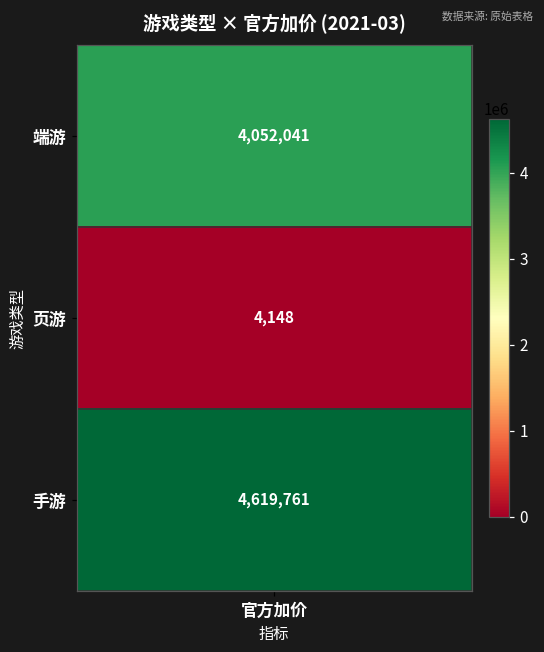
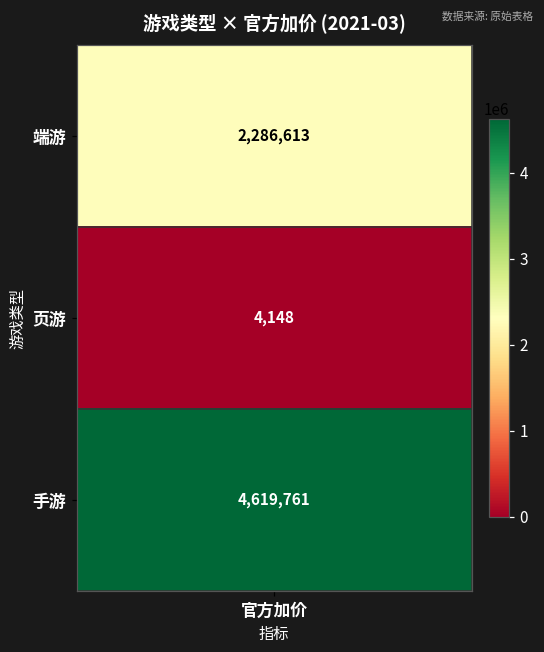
端游, 官方加价: 4,052,041 -> 2,286,613
